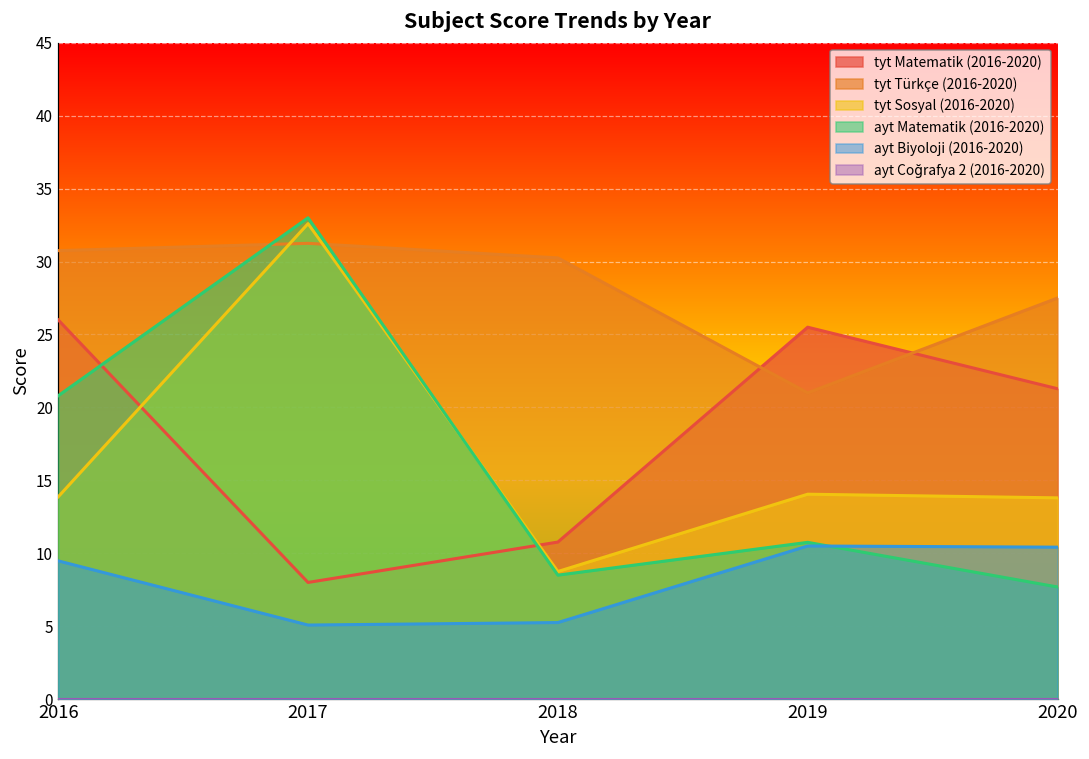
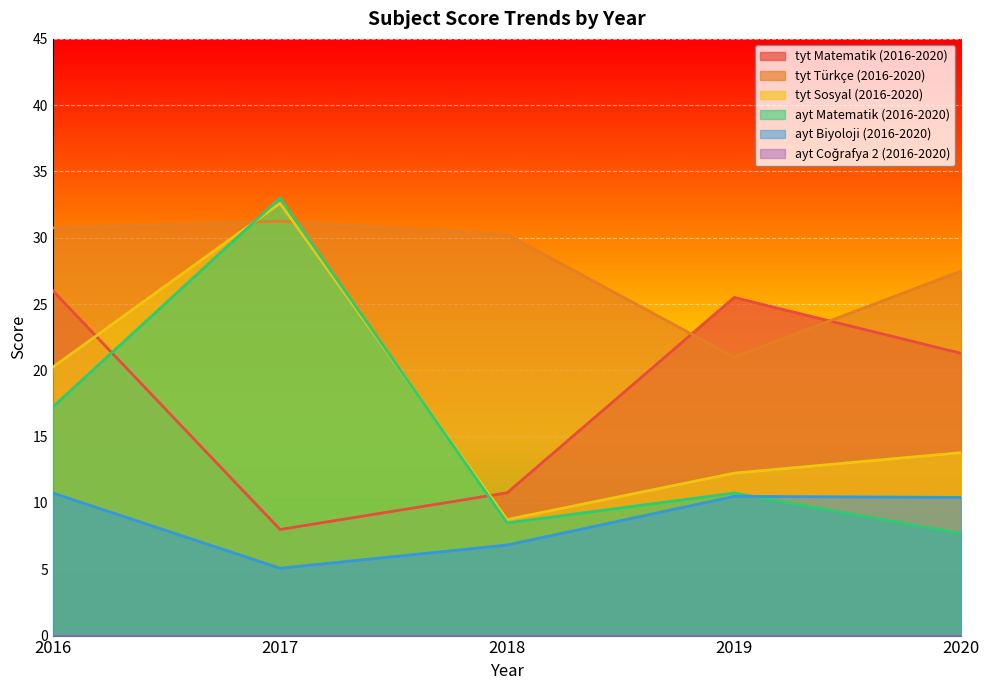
tyt Sosyal (2016-2020), 2016: 13.9 -> 20.3
ayt Matematik (2016-2020), 2016: 20.8 -> 17.3
ayt Biyoloji (2016-2020), 2016: 9.5 -> 10.8
ayt Biyoloji (2016-2020), 2018: 5.3 -> 6.8
tyt Sosyal (2016-2020), 2019: 14.1 -> 12.3
